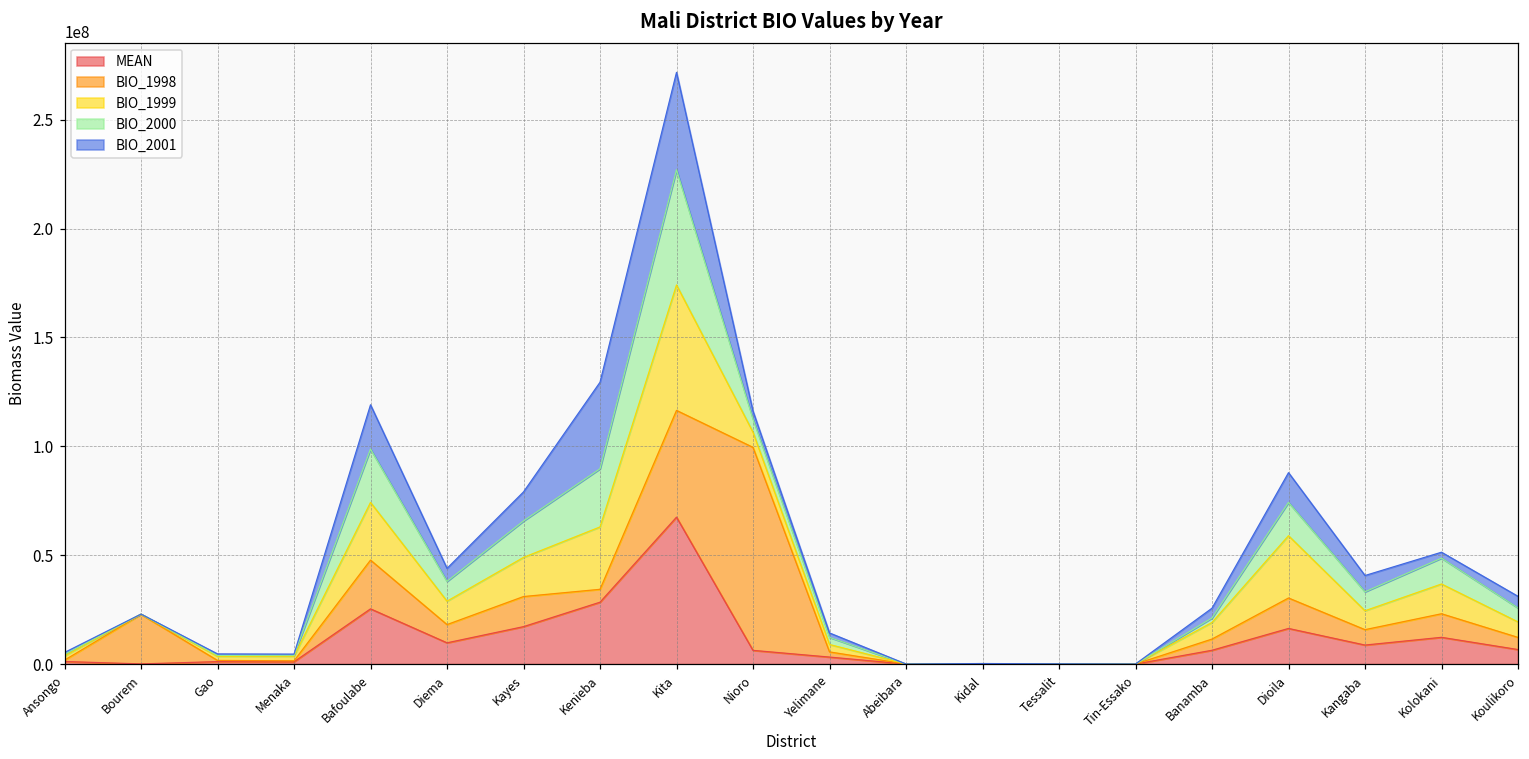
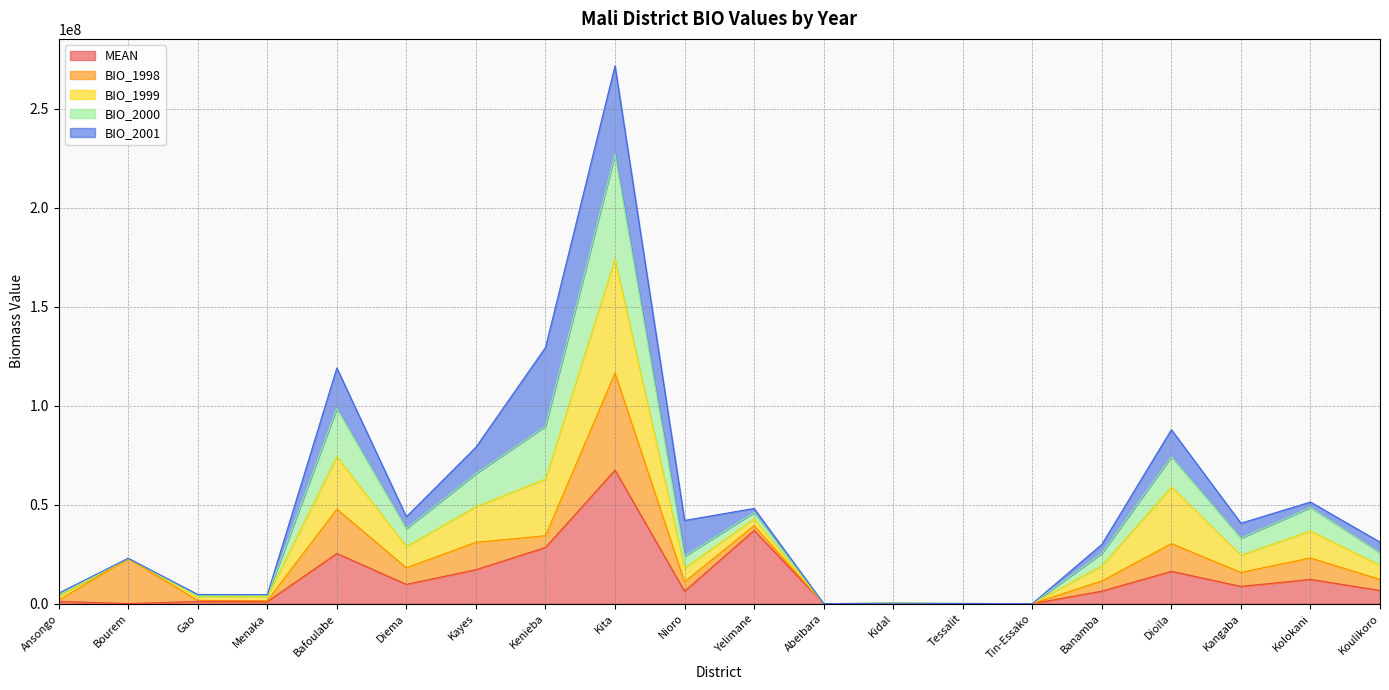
BIO_1998, Nioro: 93000000 -> 5000000
BIO_2001, Nioro: 4000000 -> 18000000
MEAN, Yelimane: 3000000 -> 37000000
BIO_2000, Banamba: 2000000 -> 6000000
